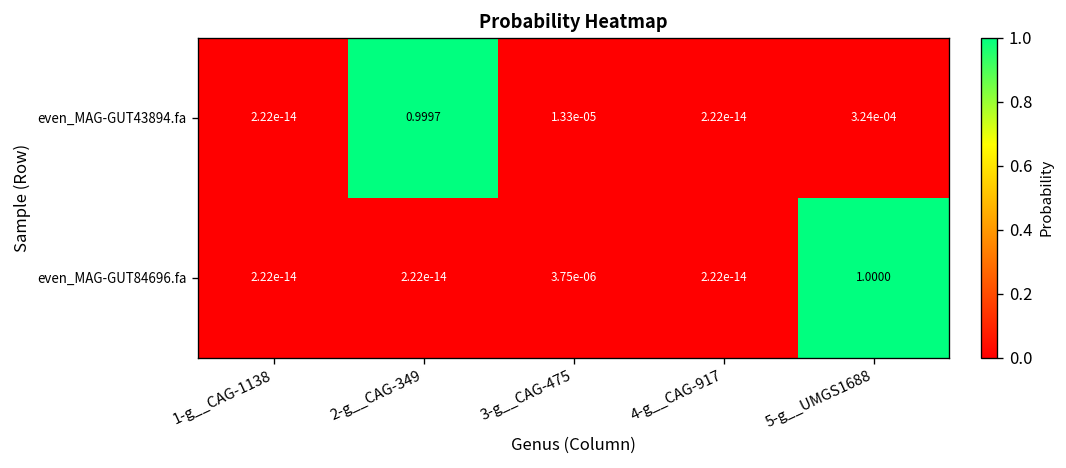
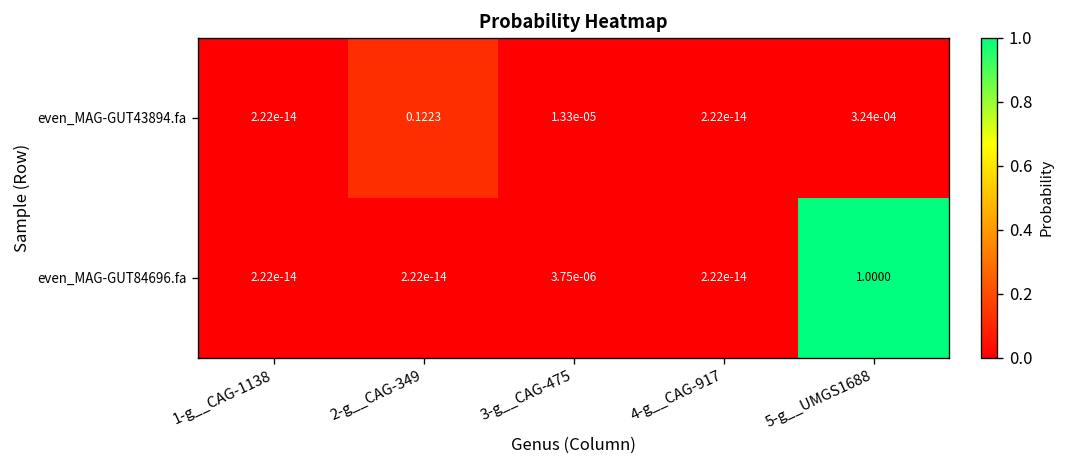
even_MAG-GUT43894.fa, 2-g__CAG-349: 0.9997 -> 0.1223
